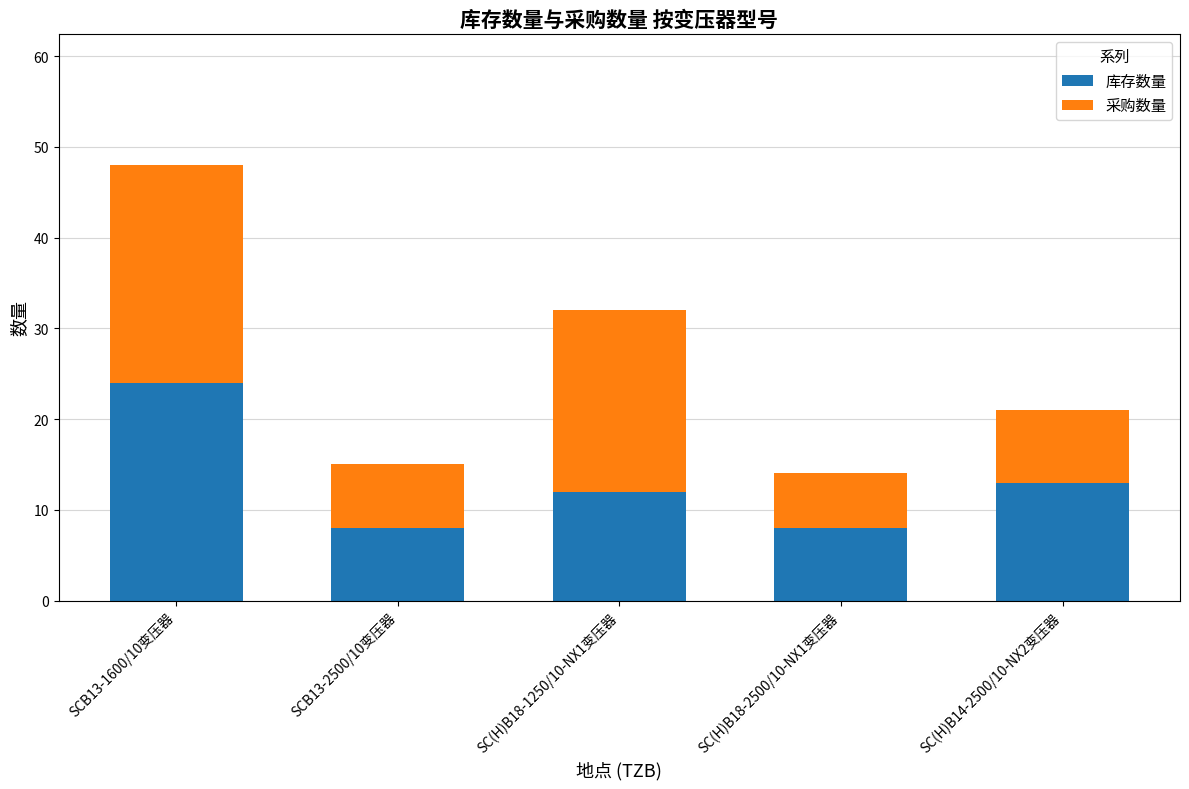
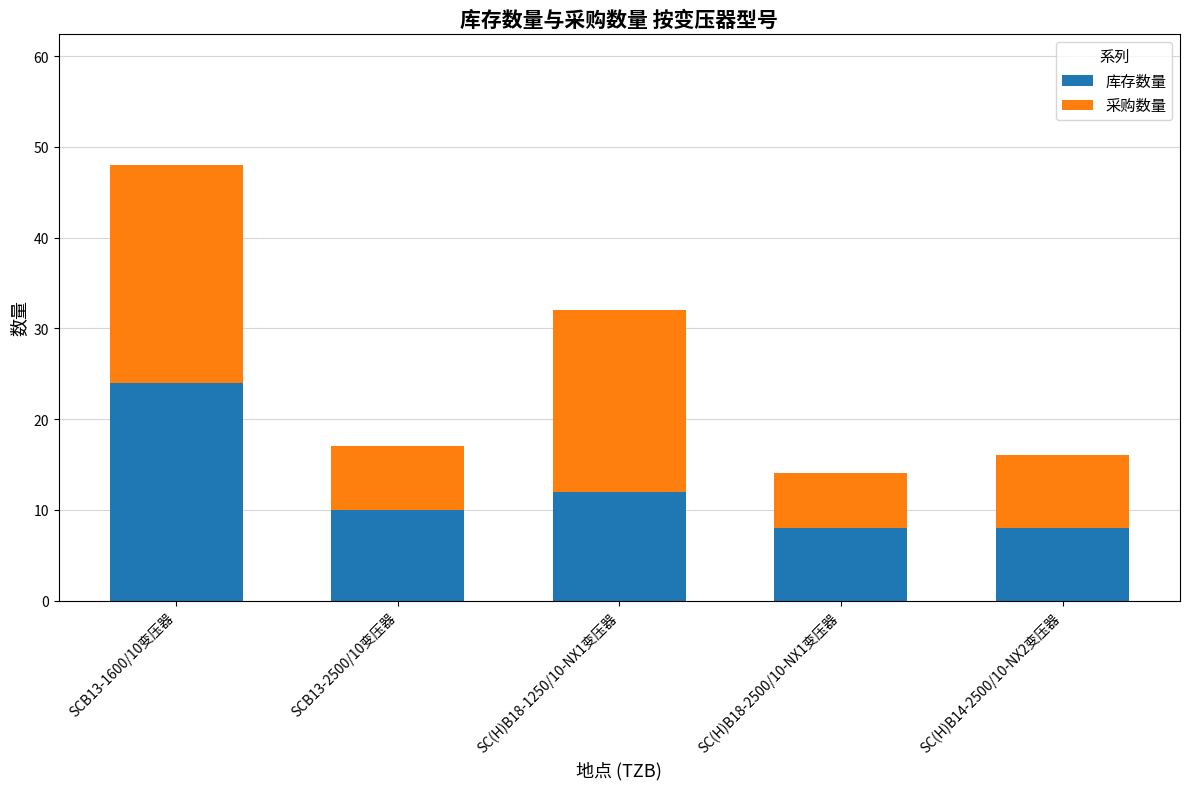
库存数量, SCB13-2500/10变压器: 8 -> 10
库存数量, SC(H)B14-2500/10-NX2变压器: 13 -> 8
